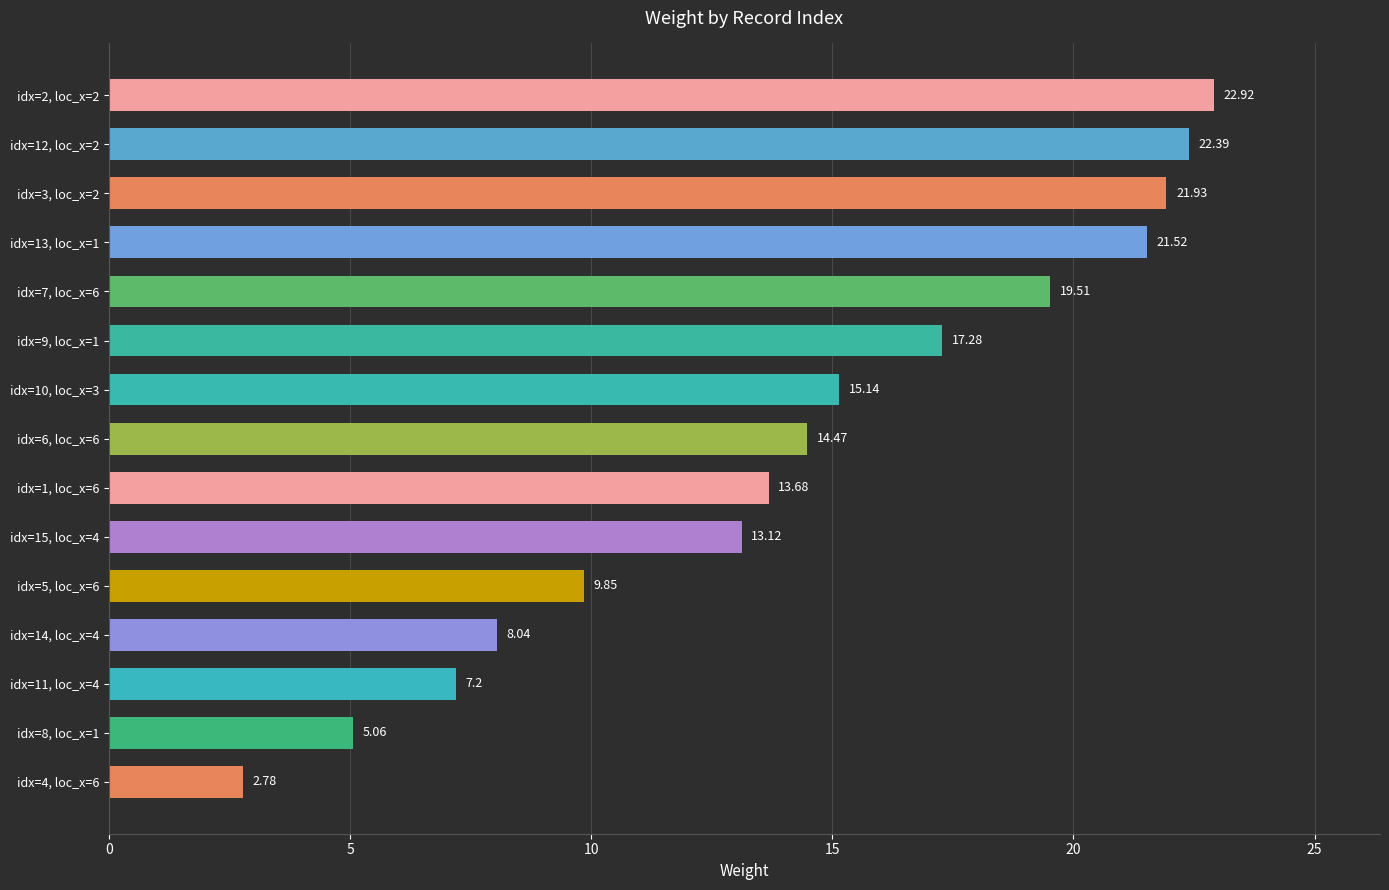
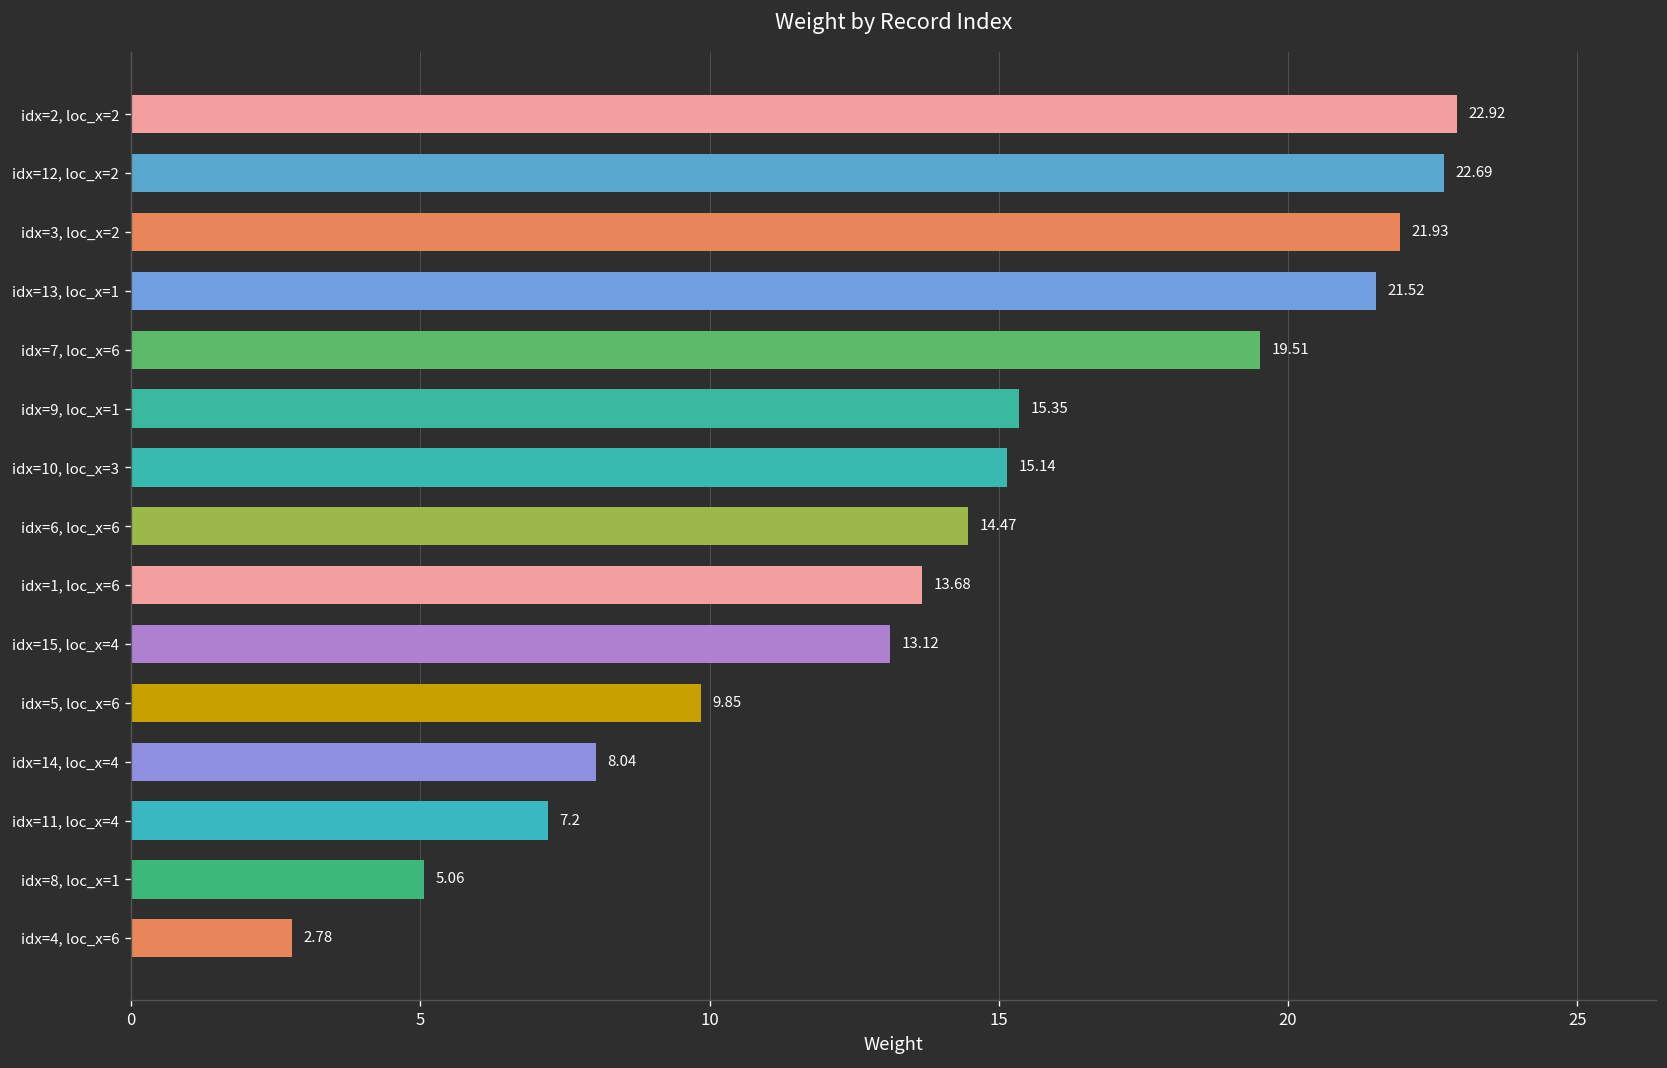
idx=12, loc_x=2: 22.39 -> 22.69
idx=9, loc_x=1: 17.28 -> 15.35
